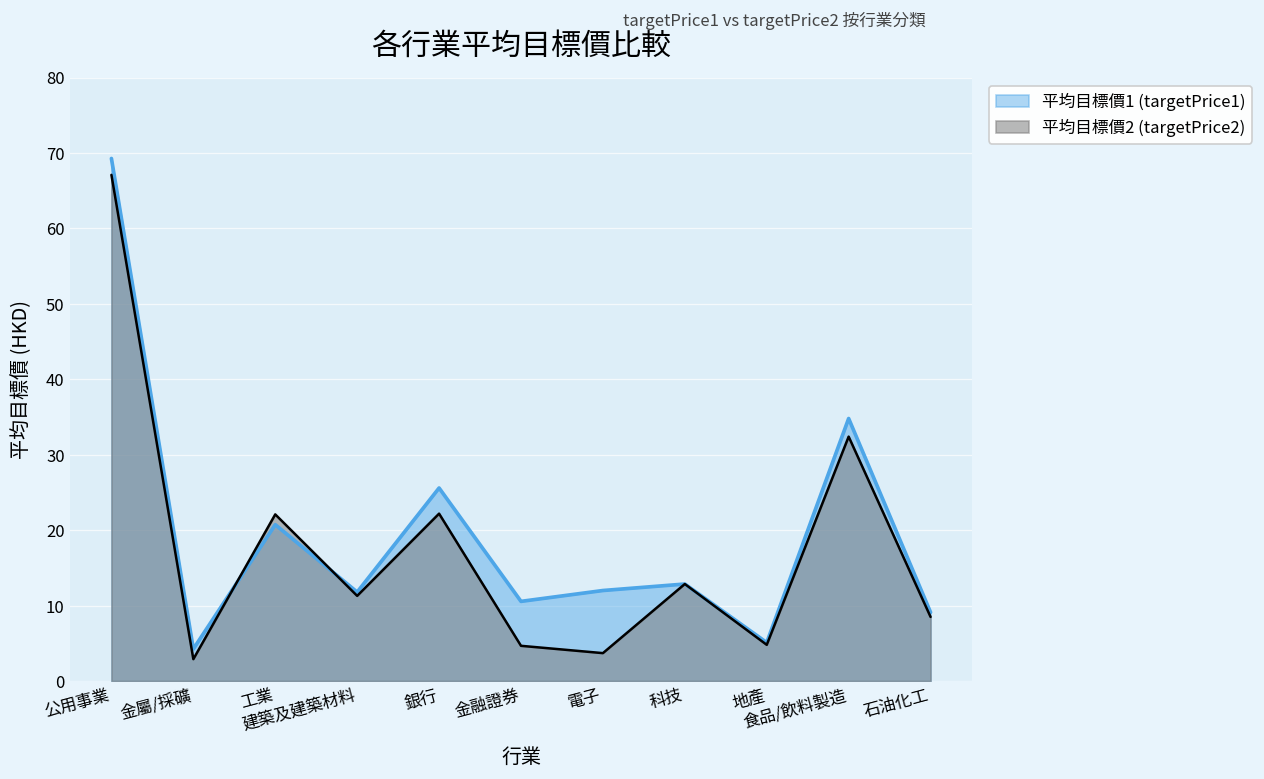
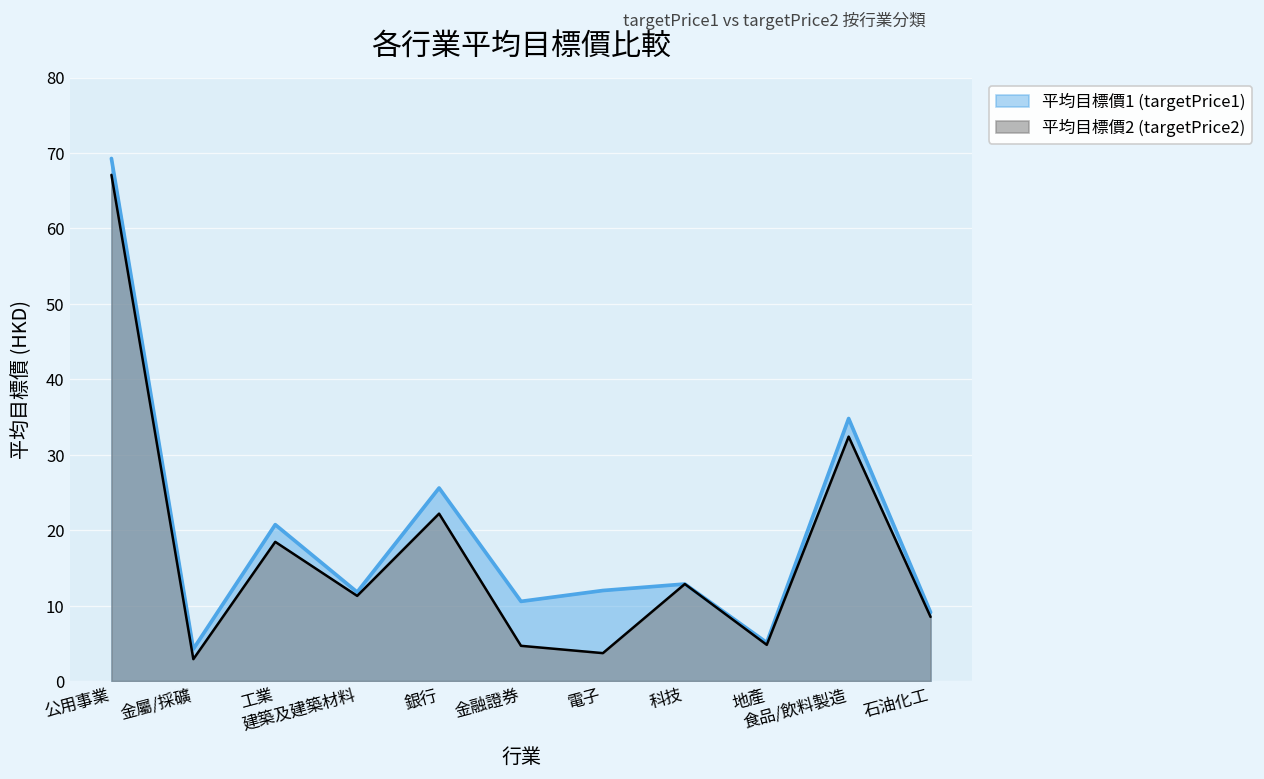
平均目標價2 (targetPrice2), 工業: 22 -> 18
